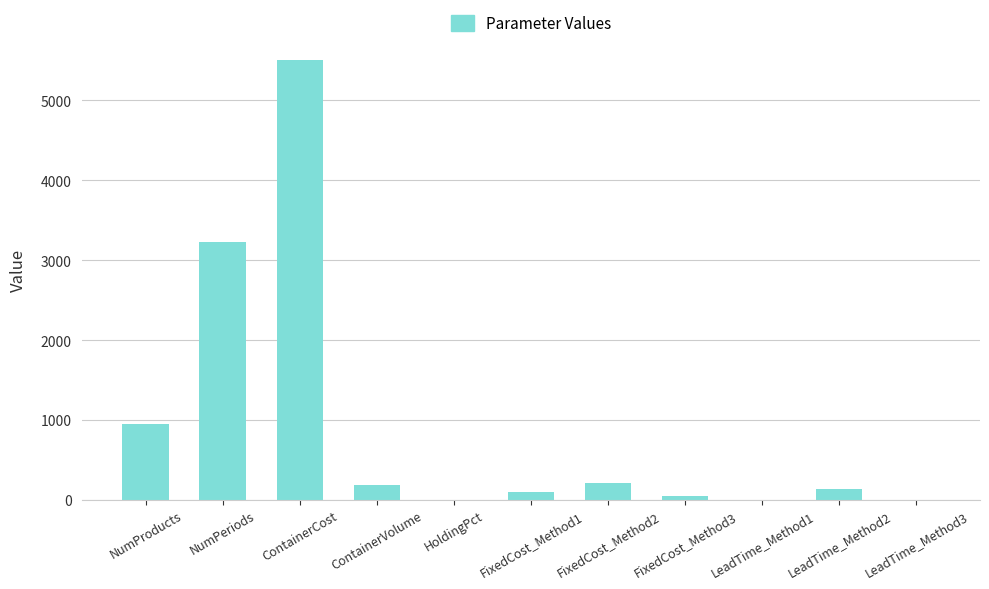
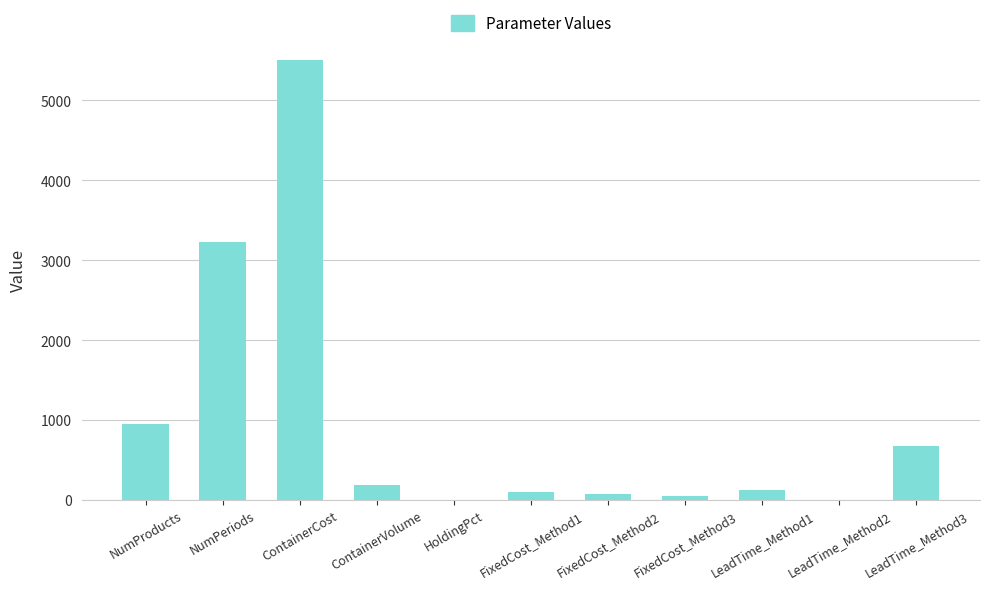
FixedCost_Method2: 200 -> 100
LeadTime_Method1: 0 -> 100
LeadTime_Method2: 100 -> 0
LeadTime_Method3: 0 -> 700
